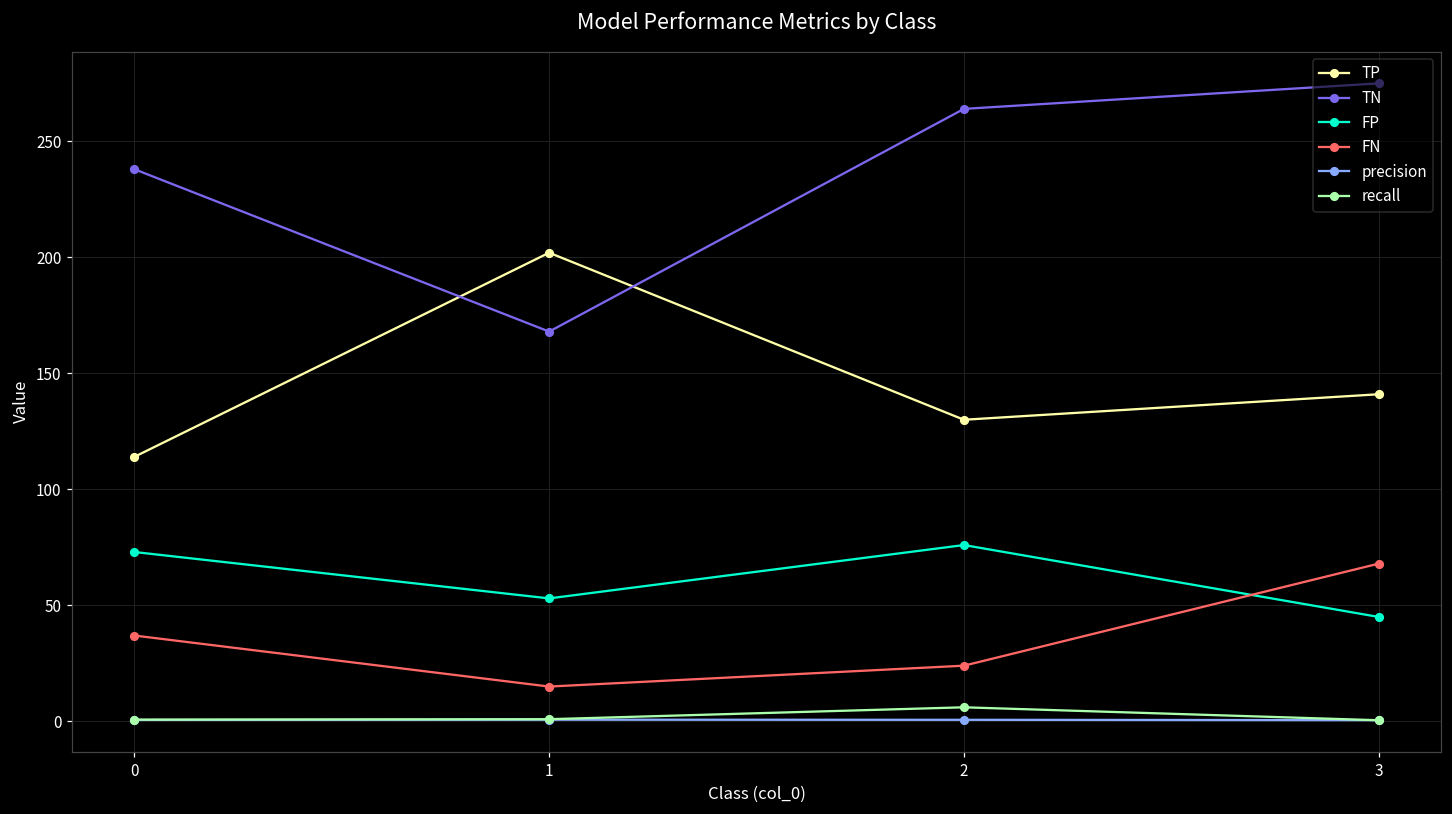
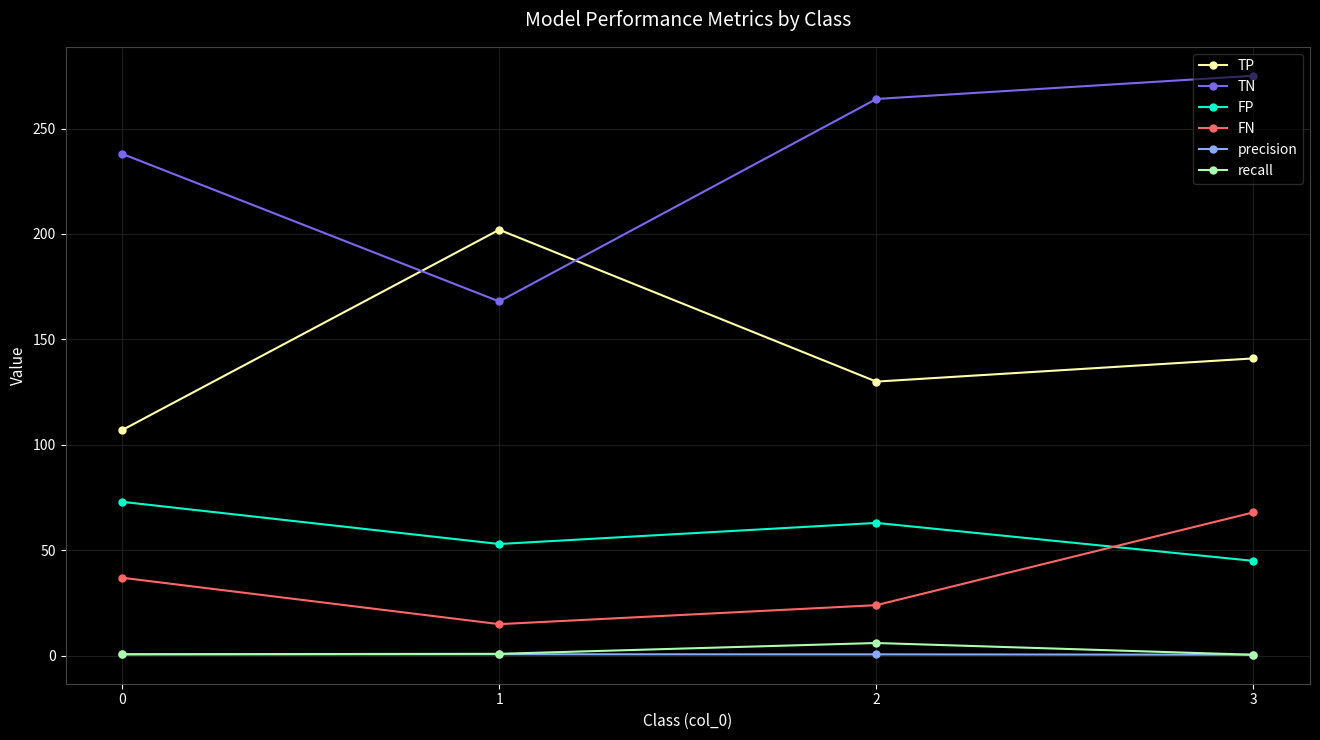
TP, 0: 114 -> 107
FP, 2: 76 -> 63
